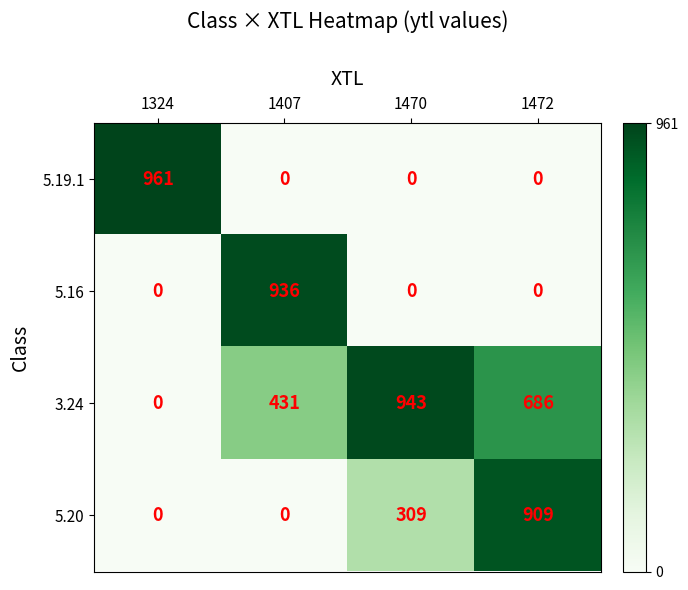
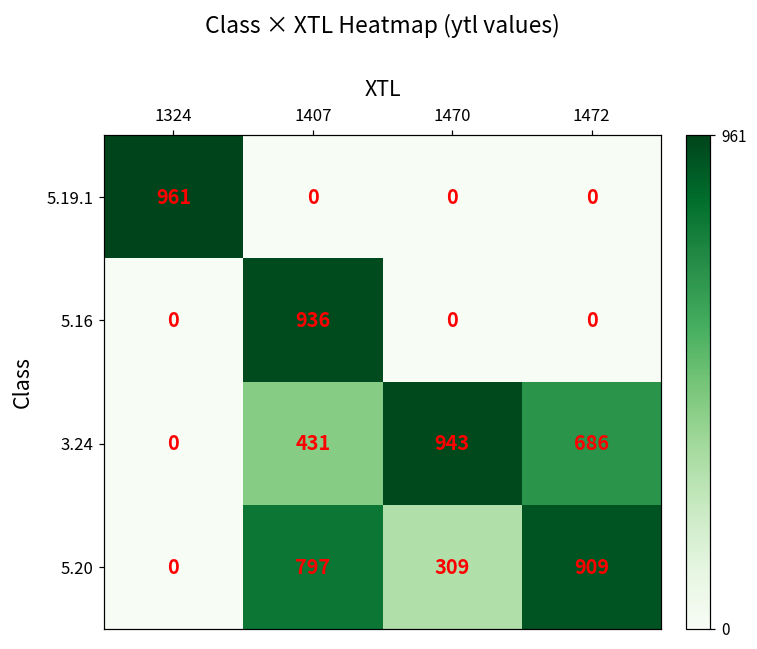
5.20, 1407: 0 -> 797
